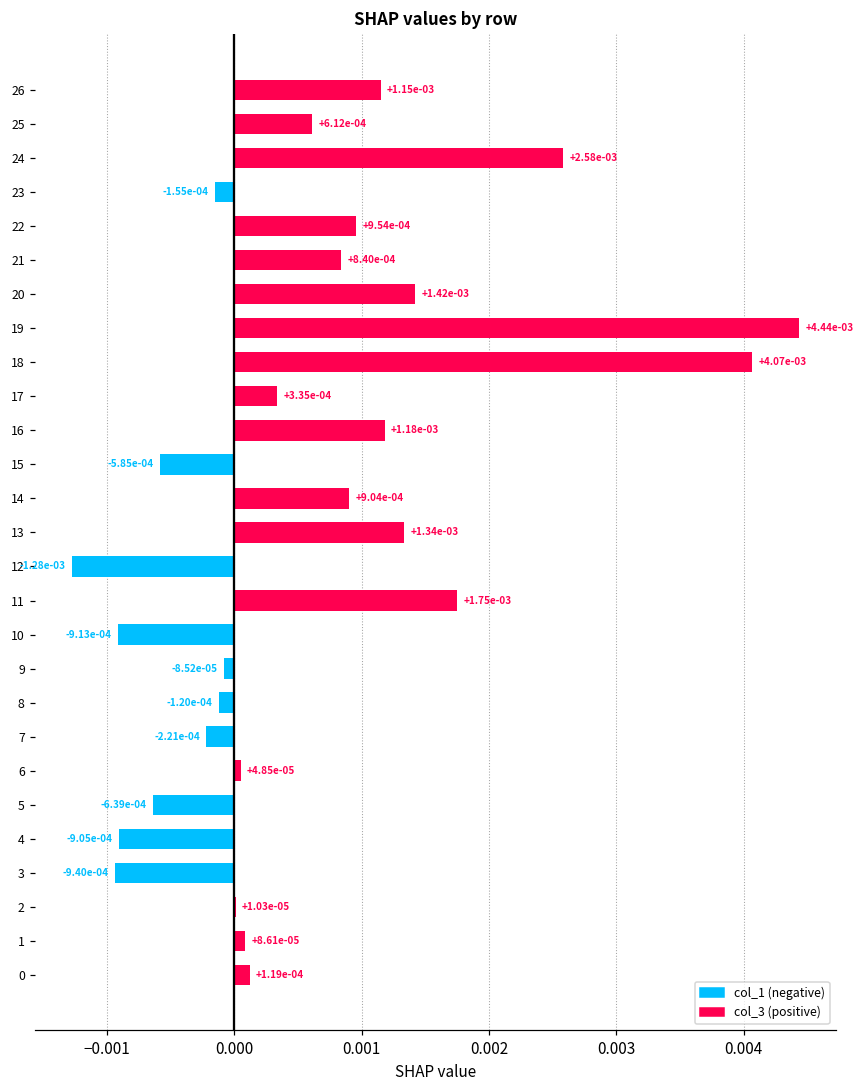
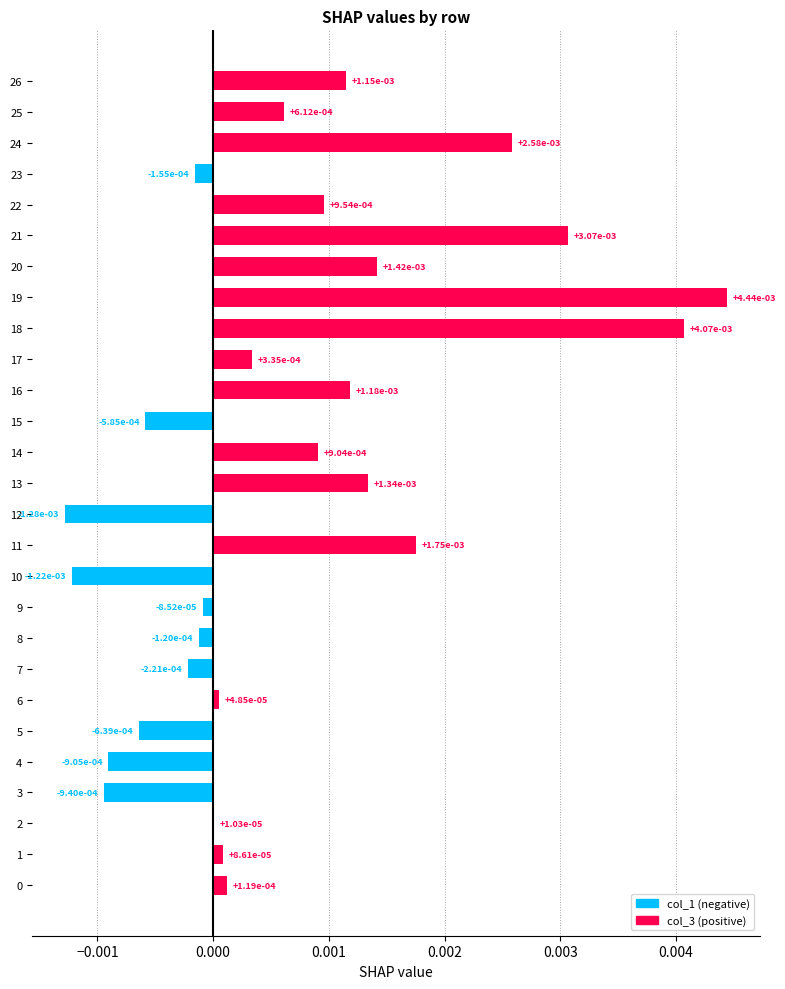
21: +8.40e-04 -> +3.07e-03
10: -9.13e-04 -> -1.22e-03
